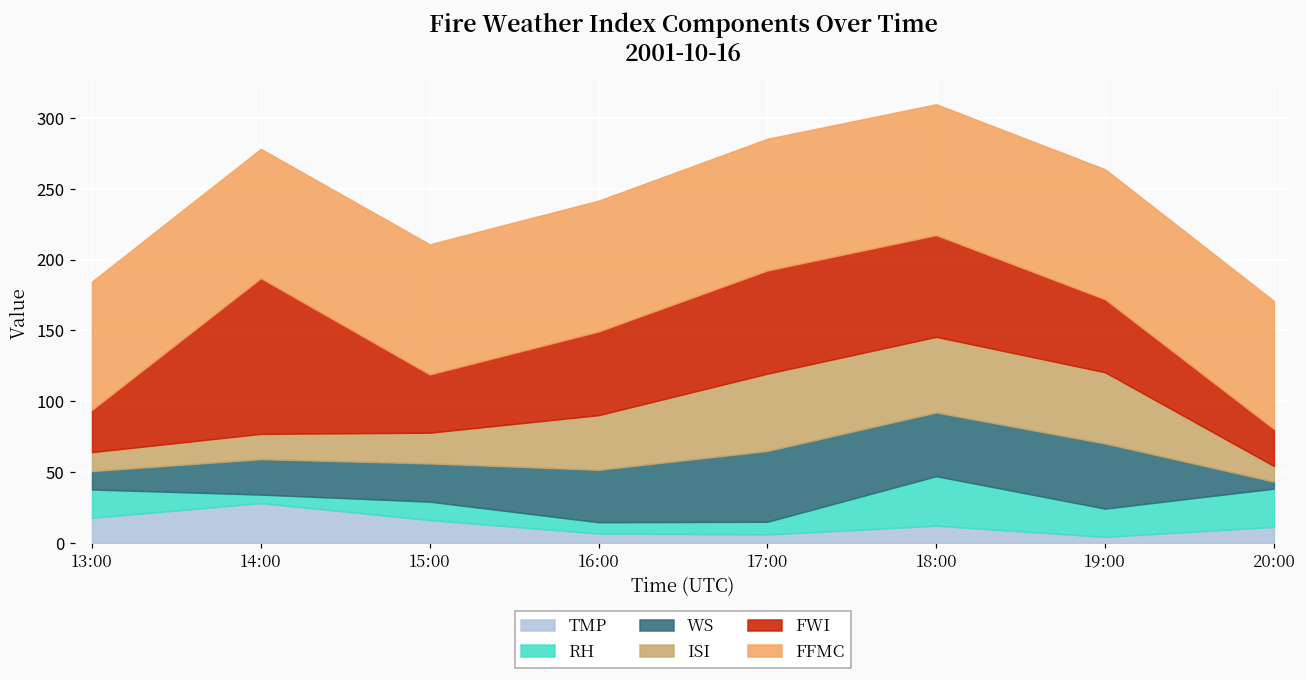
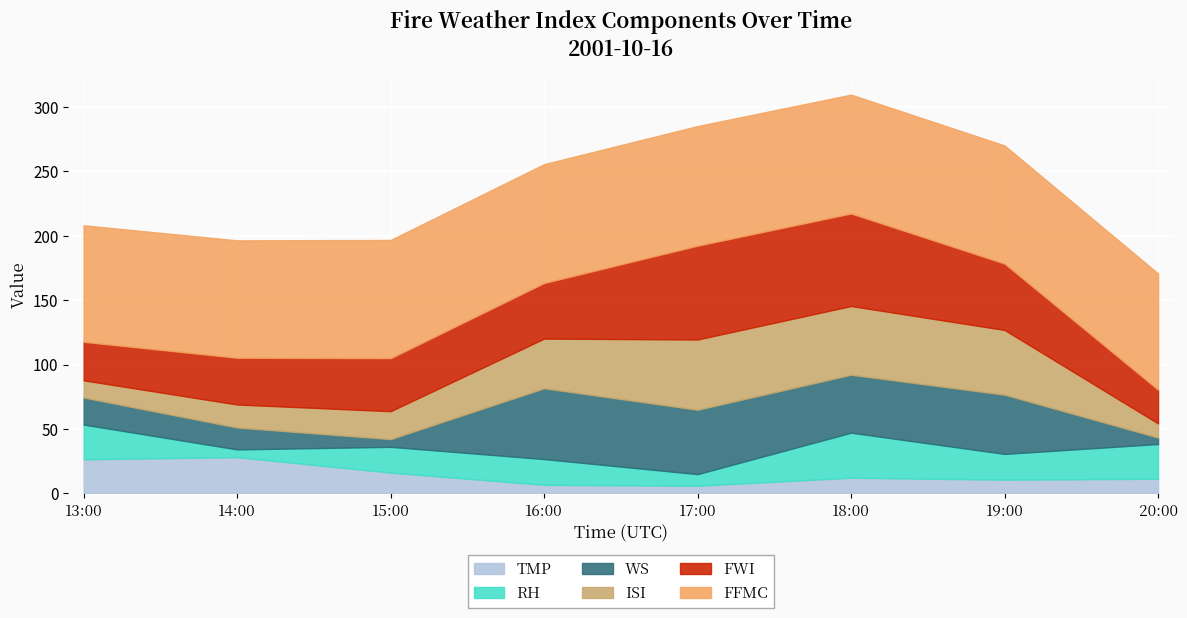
TMP, 13:00: 18 -> 26
RH, 13:00: 20 -> 27
WS, 13:00: 13 -> 21
WS, 14:00: 25 -> 17
FWI, 14:00: 110 -> 36
RH, 15:00: 13 -> 20
WS, 15:00: 27 -> 6
RH, 16:00: 8 -> 20
WS, 16:00: 37 -> 55
FWI, 16:00: 59 -> 43
TMP, 19:00: 4 -> 11
